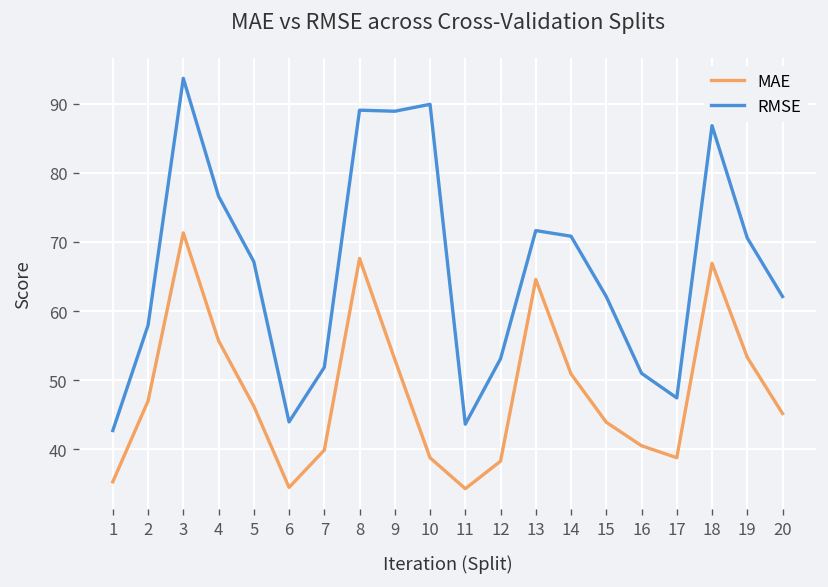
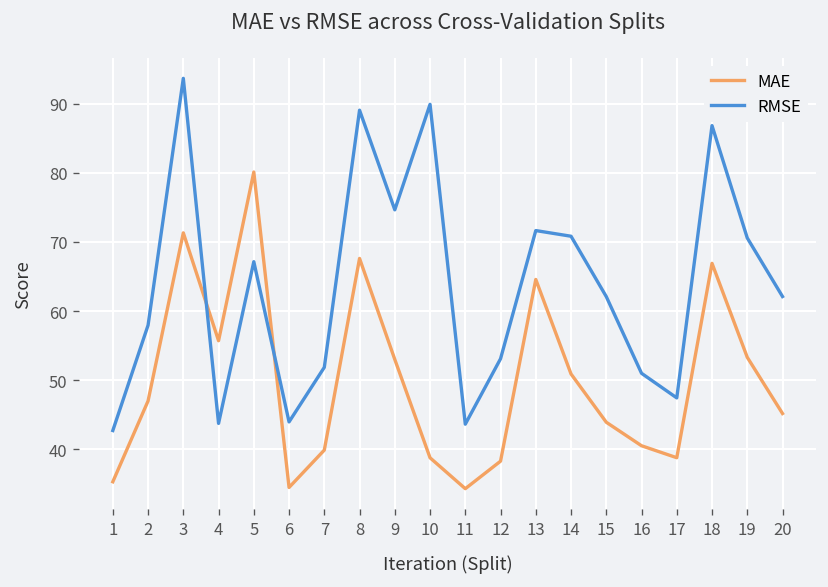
RMSE, 4: 77 -> 44
MAE, 5: 46 -> 80
RMSE, 9: 89 -> 75
